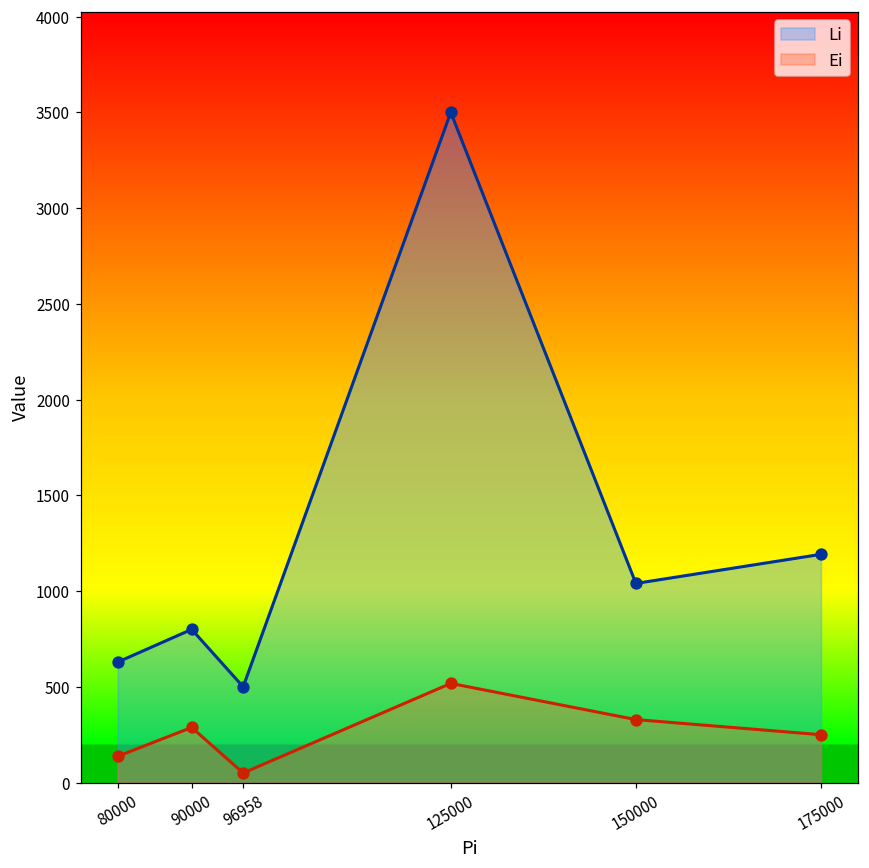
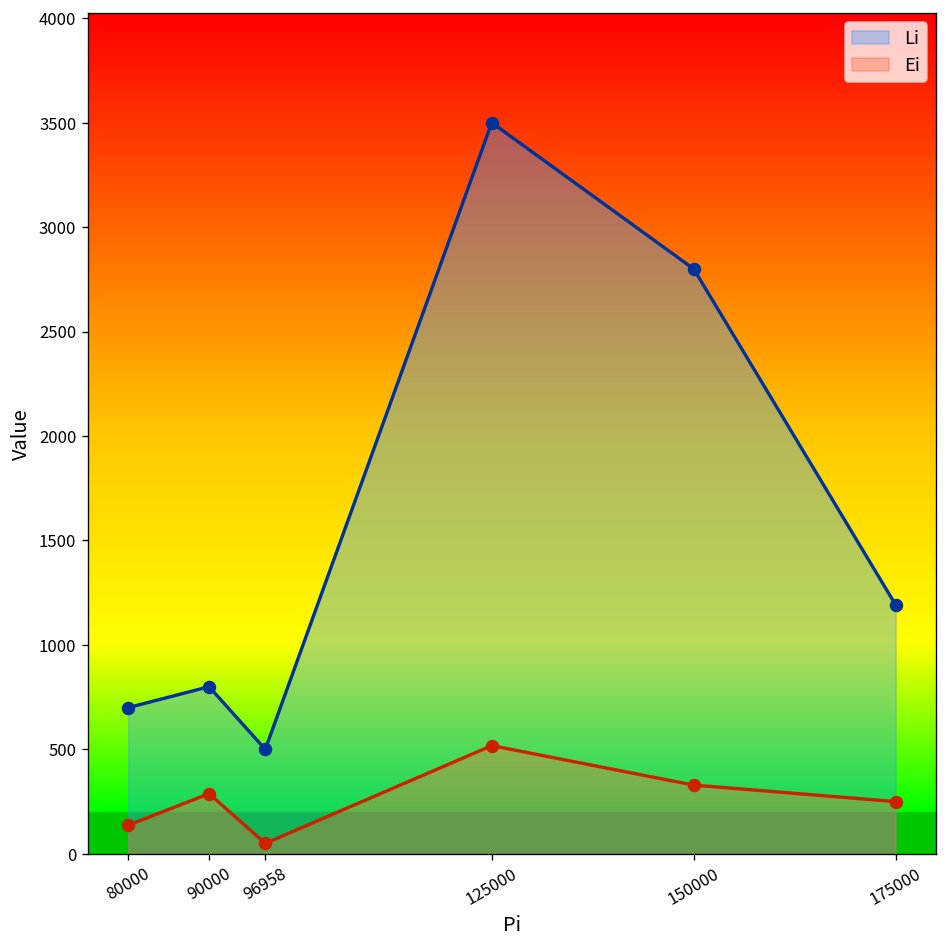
Li, 80000: 630 -> 700
Li, 150000: 1040 -> 2800
